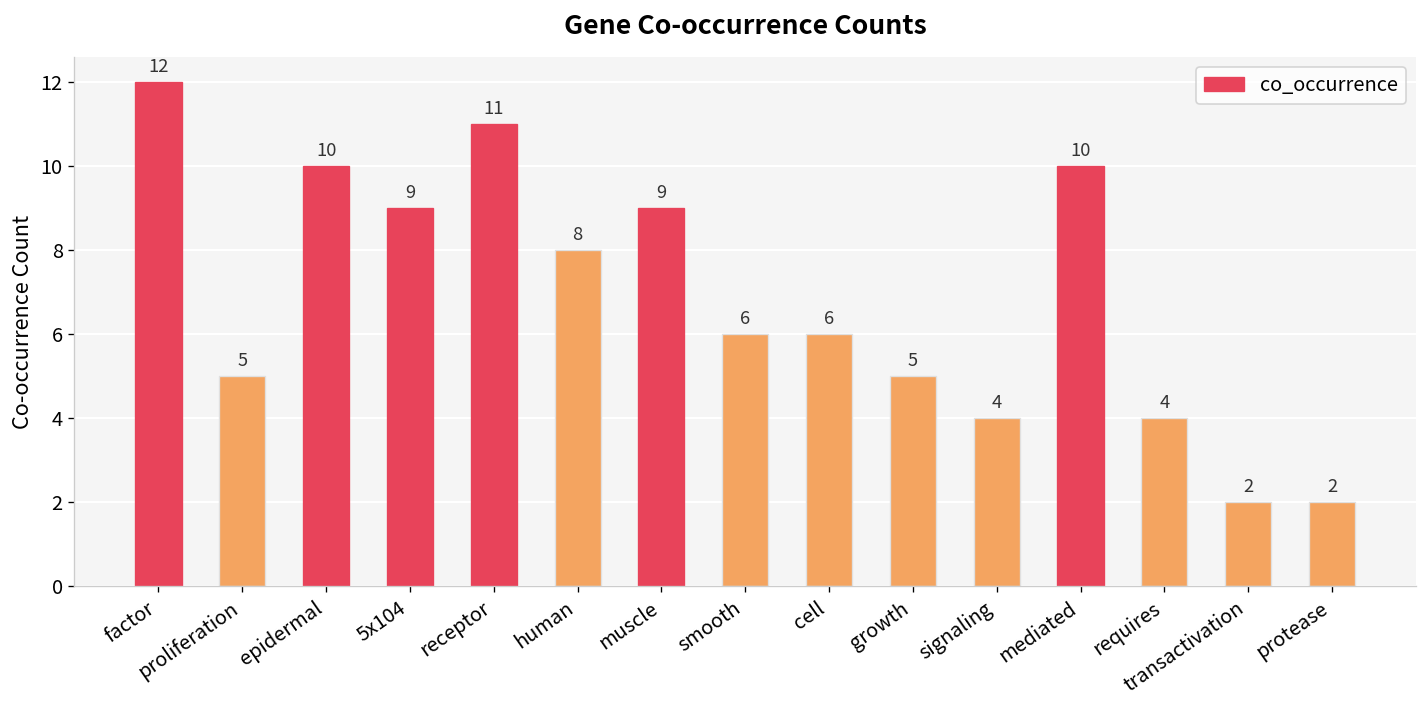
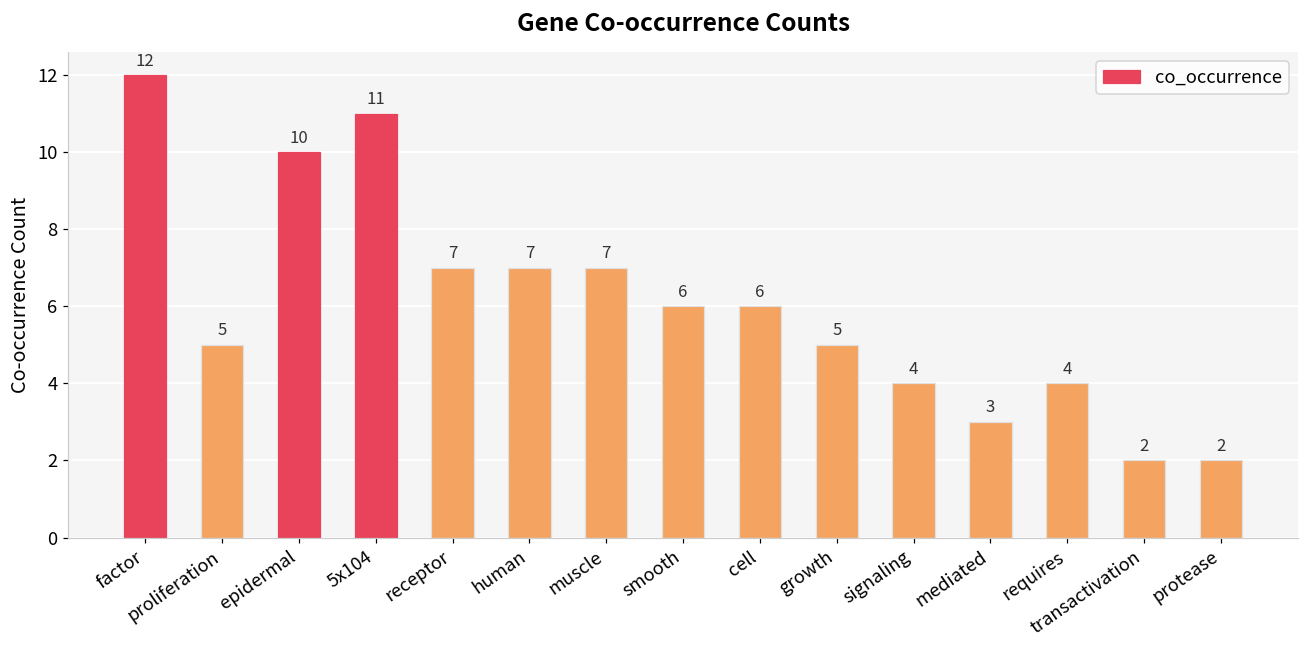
5x104: 9 -> 11
receptor: 11 -> 7
human: 8 -> 7
muscle: 9 -> 7
mediated: 10 -> 3
